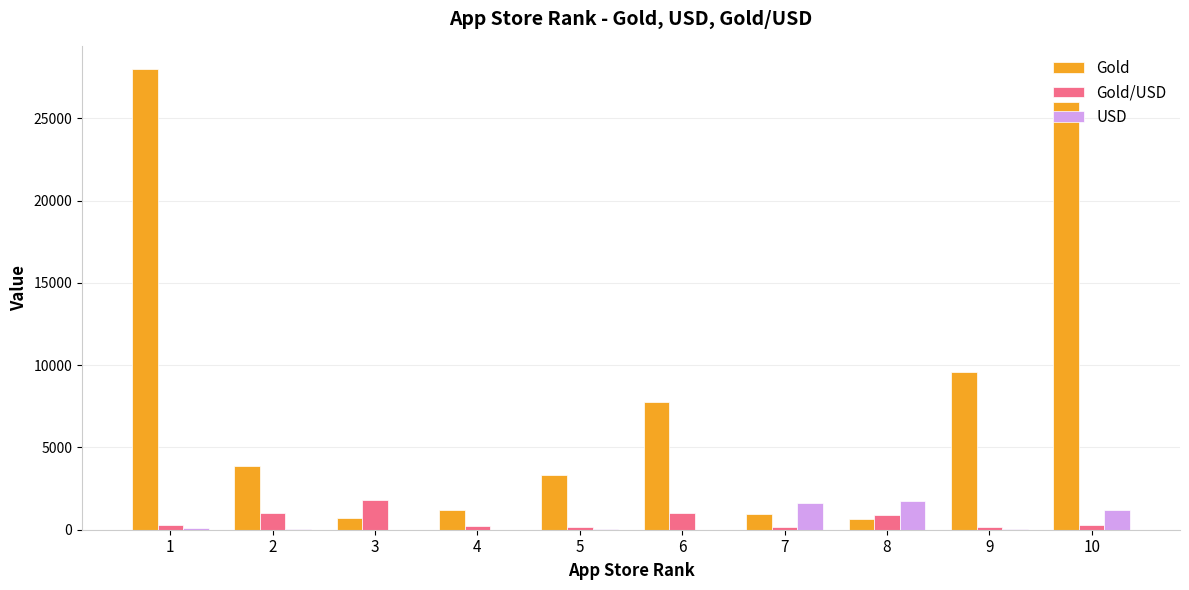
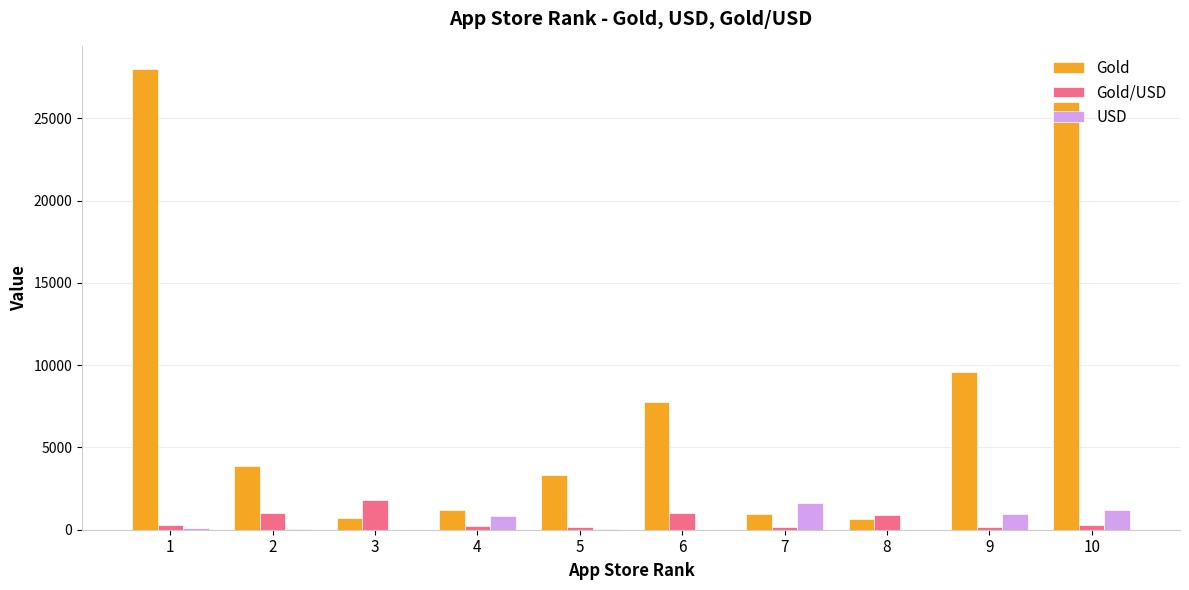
USD, 4: 0 -> 800
USD, 8: 1700 -> 0
USD, 9: 0 -> 1000
